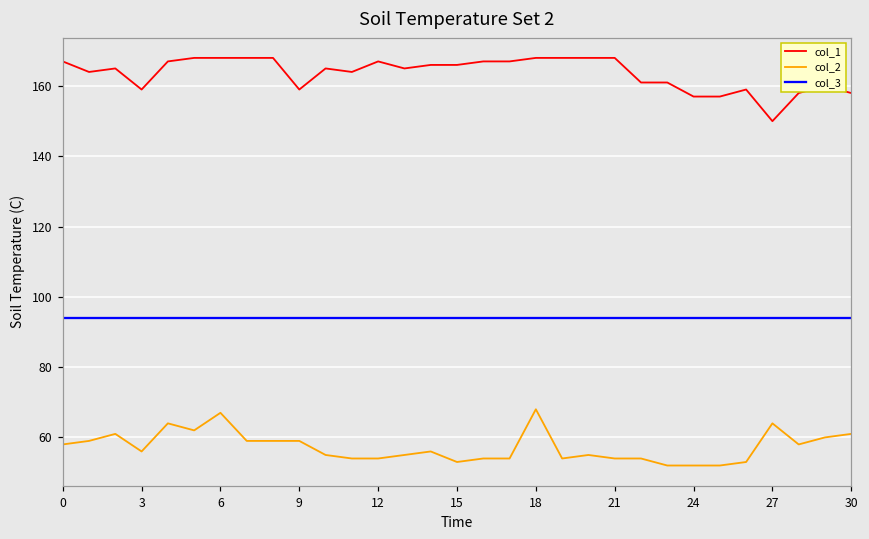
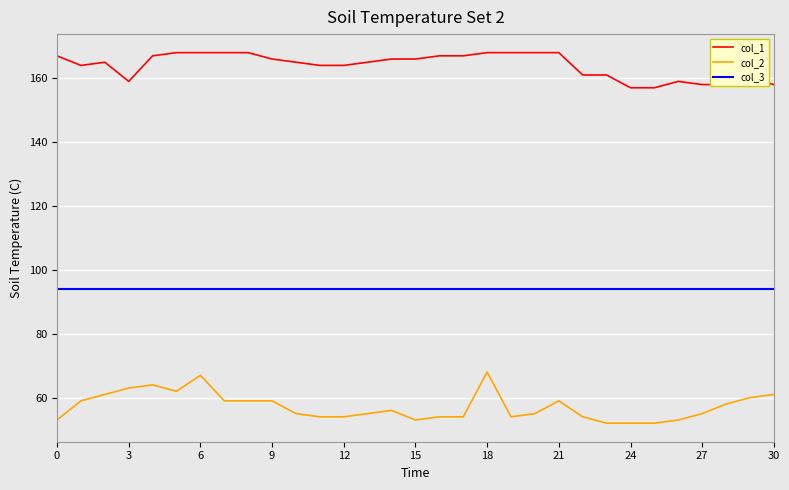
col_2, 0: 58 -> 53
col_2, 3: 56 -> 63
col_1, 9: 159 -> 166
col_1, 12: 167 -> 164
col_2, 21: 54 -> 59
col_1, 27: 150 -> 158
col_2, 27: 64 -> 55
